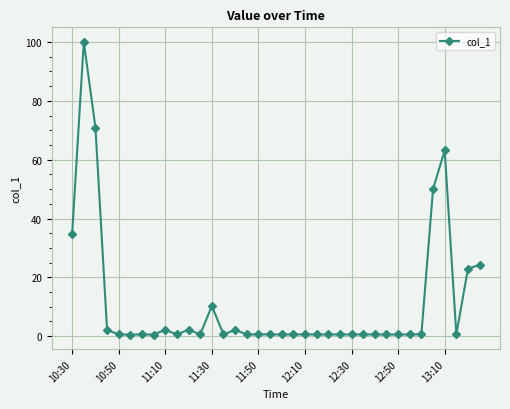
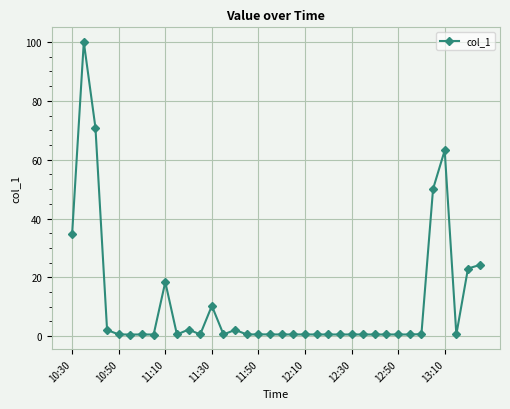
11:10: 2 -> 18
